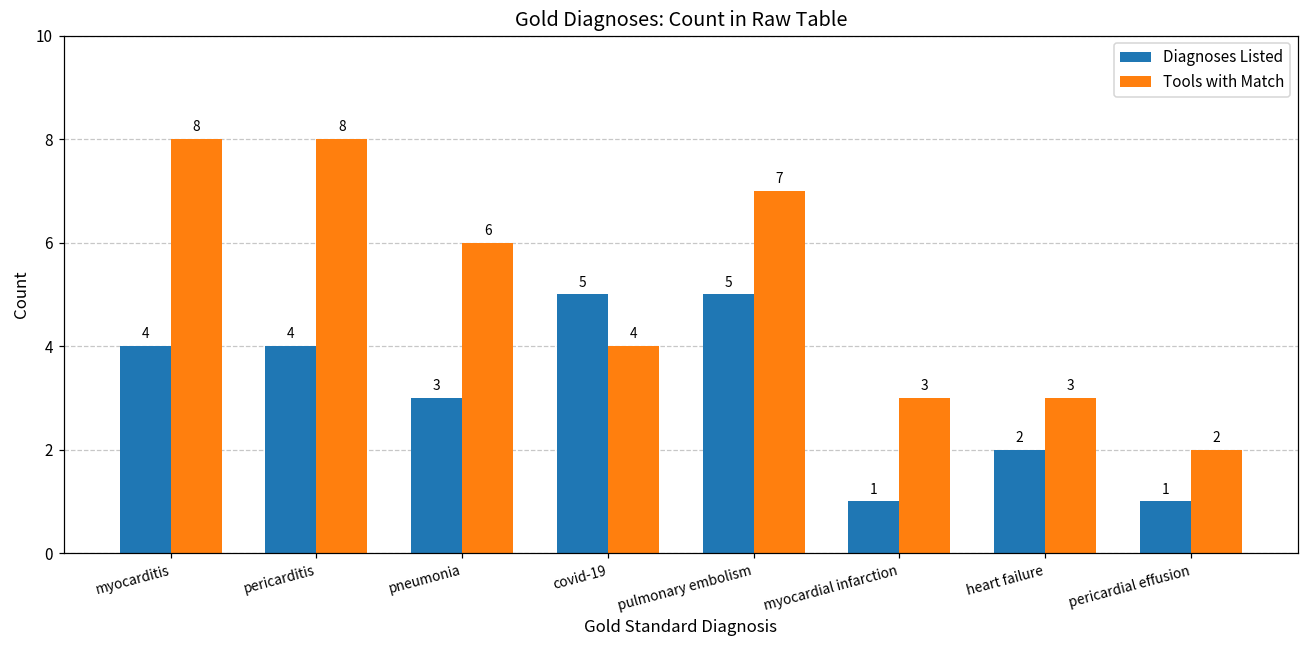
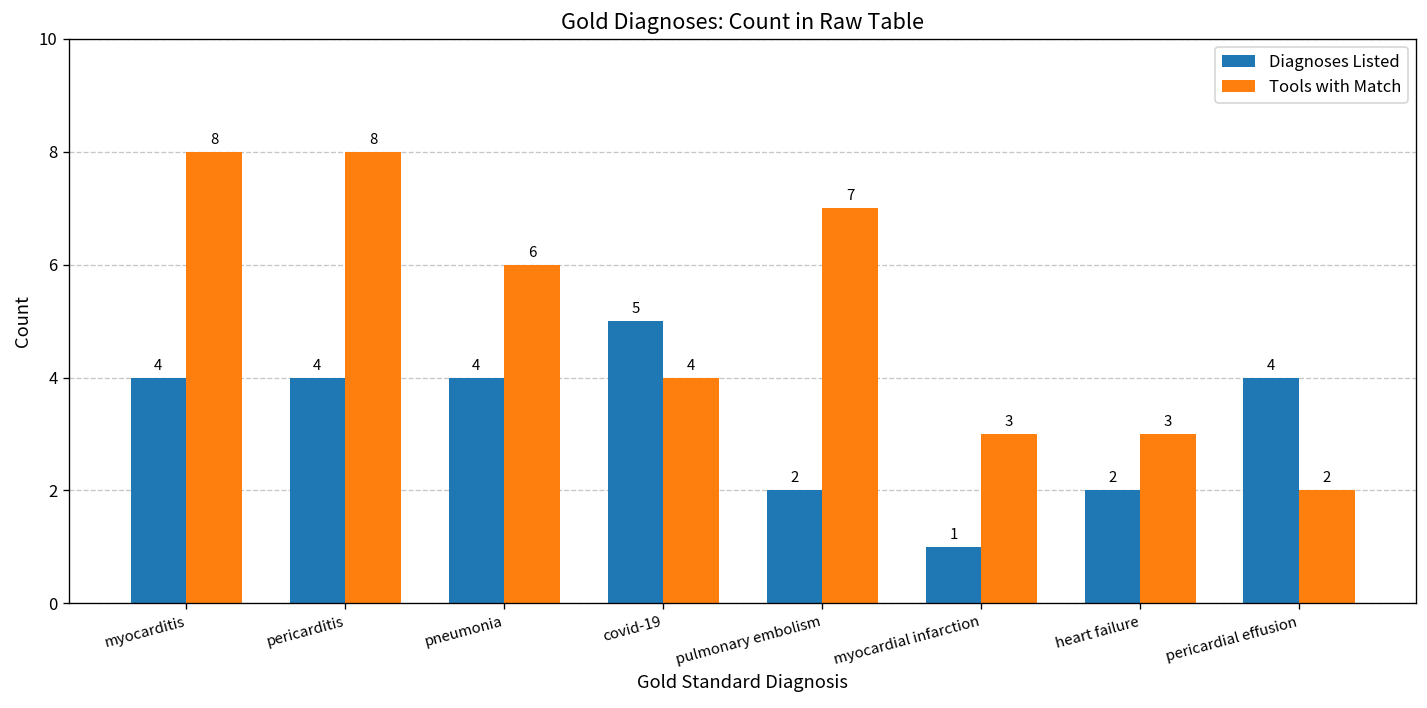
Diagnoses Listed, pneumonia: 3 -> 4
Diagnoses Listed, pulmonary embolism: 5 -> 2
Diagnoses Listed, pericardial effusion: 1 -> 4
